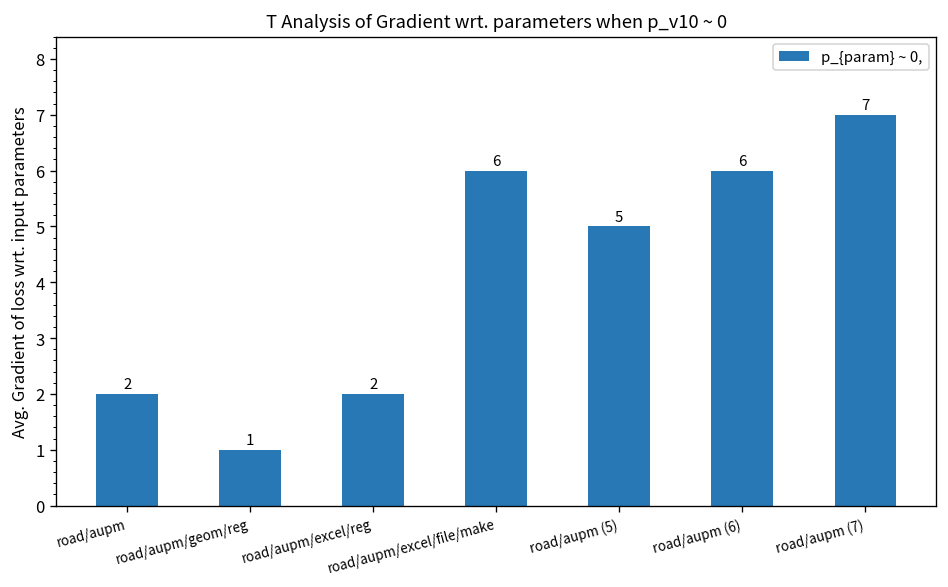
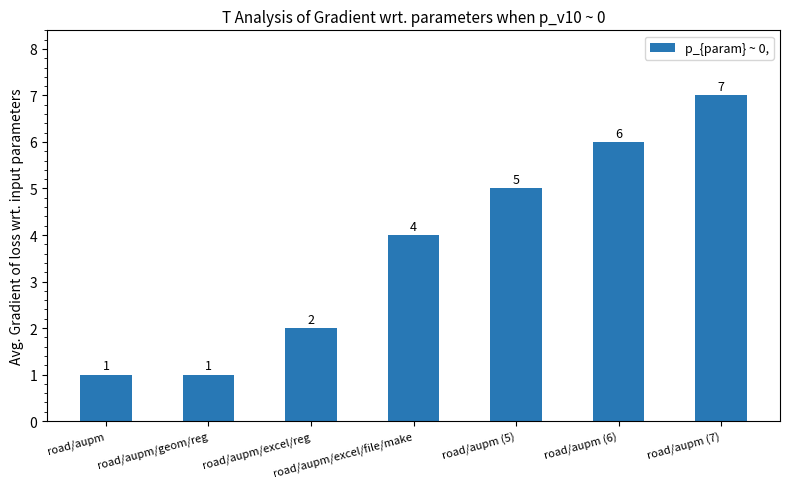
road/aupm: 2 -> 1
road/aupm/excel/file/make: 6 -> 4
